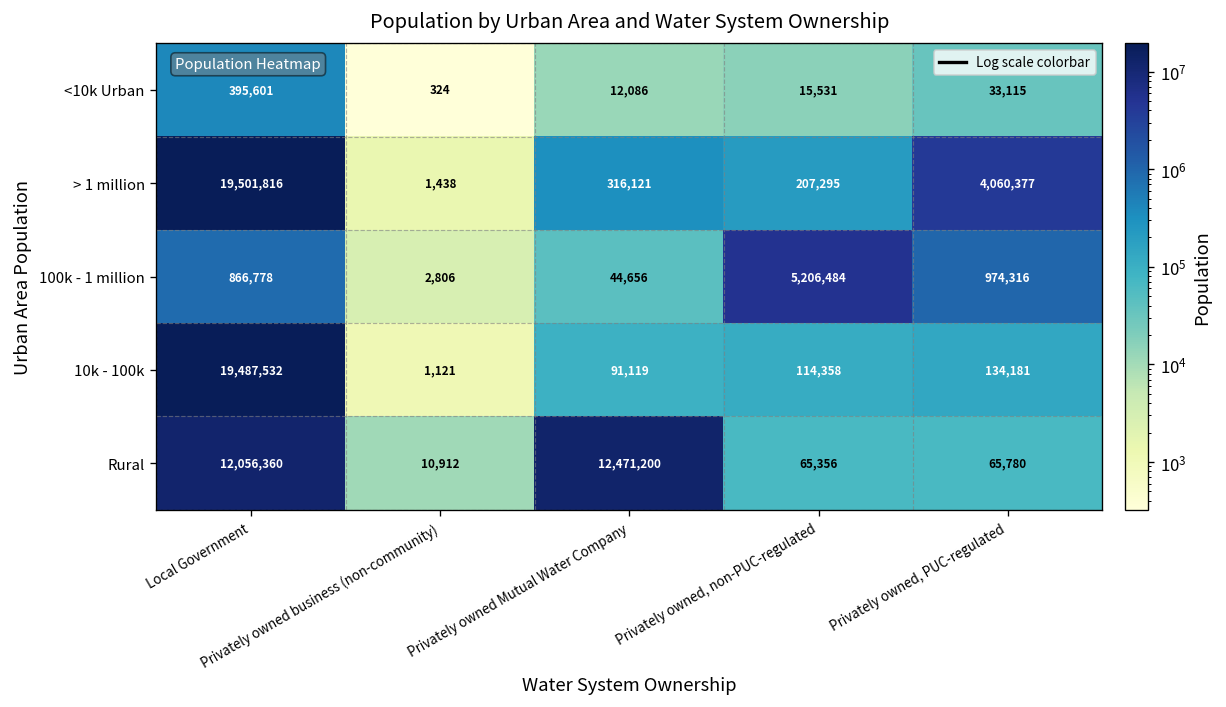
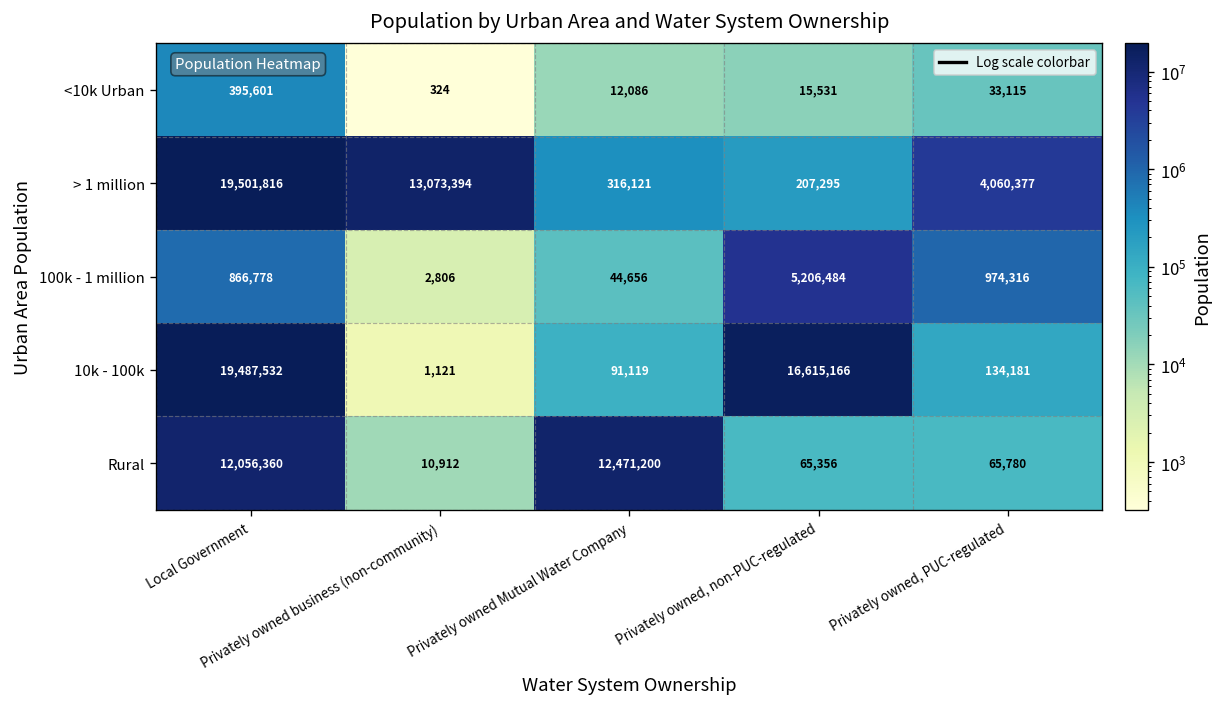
> 1 million, Privately owned business (non-community): 1,438 -> 13,073,394
10k - 100k, Privately owned, non-PUC-regulated: 114,358 -> 16,615,166
